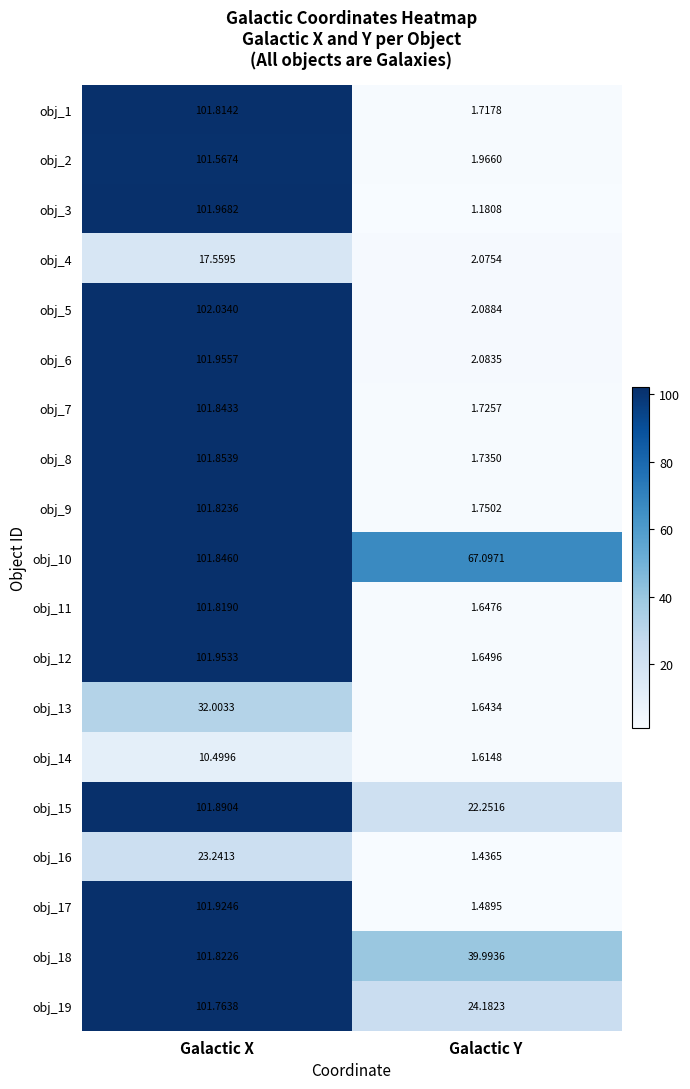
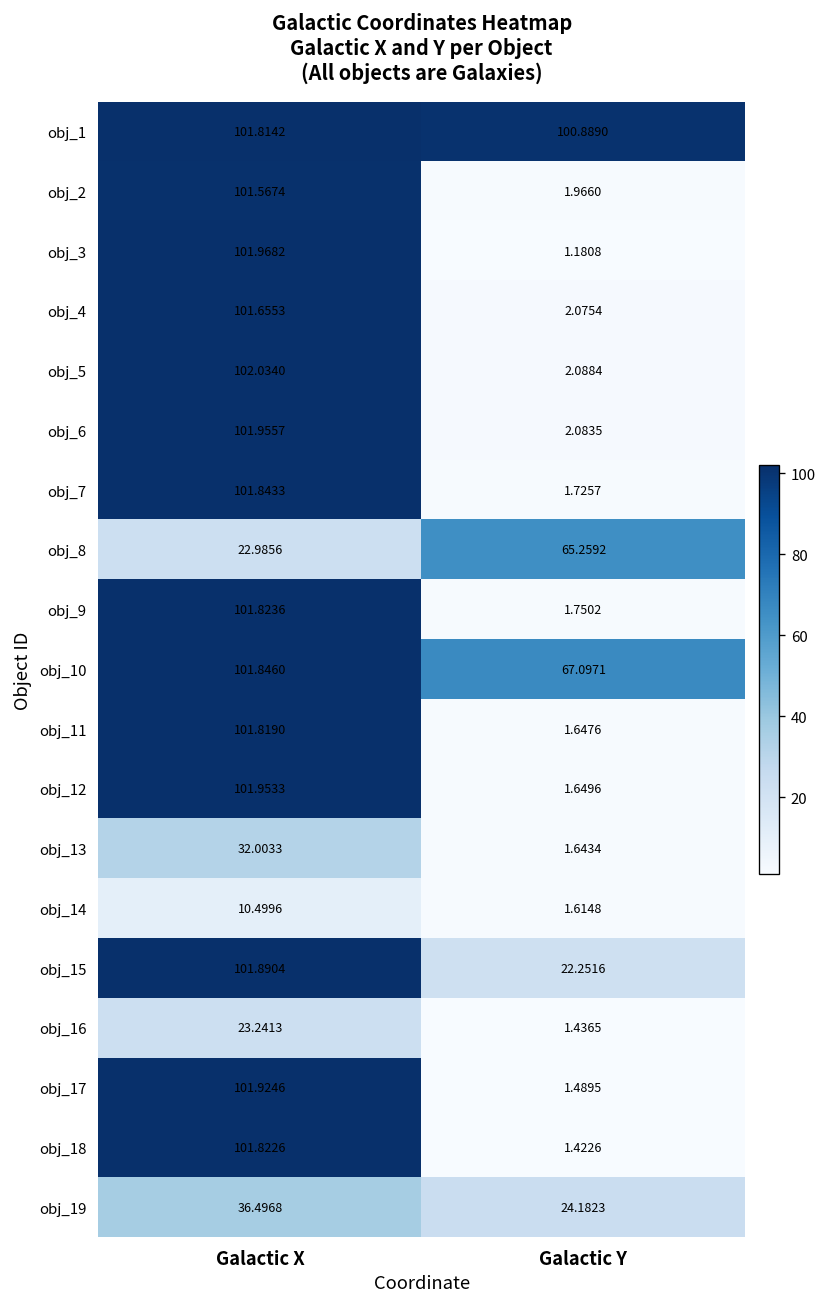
obj_1, Galactic Y: 1.7178 -> 100.8890
obj_4, Galactic X: 17.5595 -> 101.6553
obj_8, Galactic X: 101.8539 -> 22.9856
obj_8, Galactic Y: 1.7350 -> 65.2592
obj_18, Galactic Y: 39.9936 -> 1.4226
obj_19, Galactic X: 101.7638 -> 36.4968
